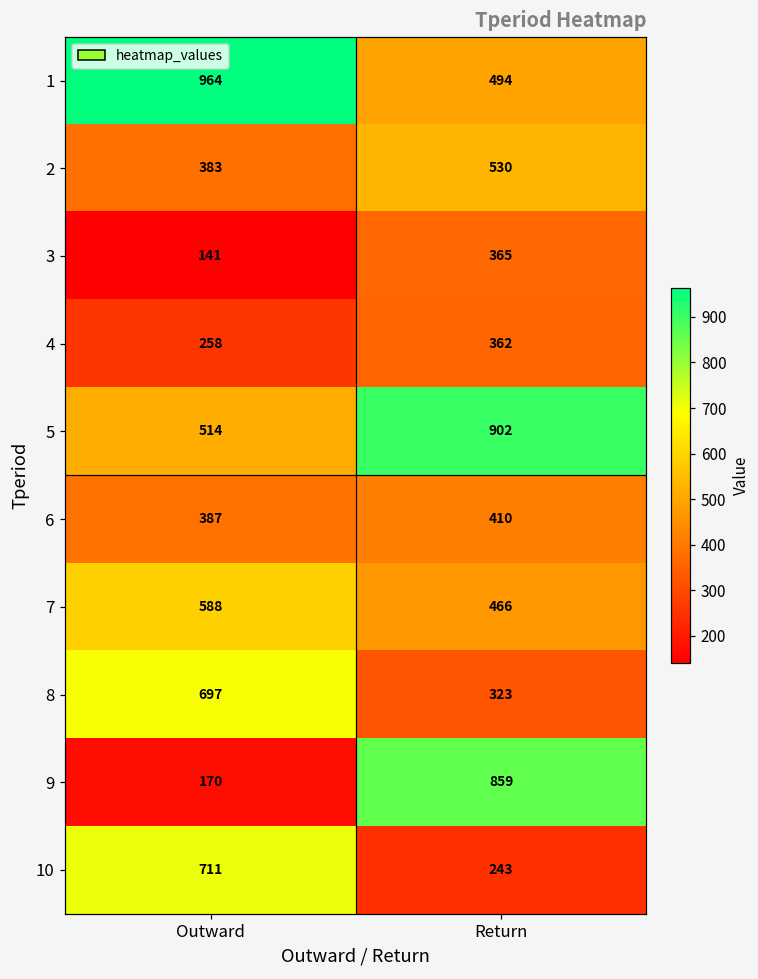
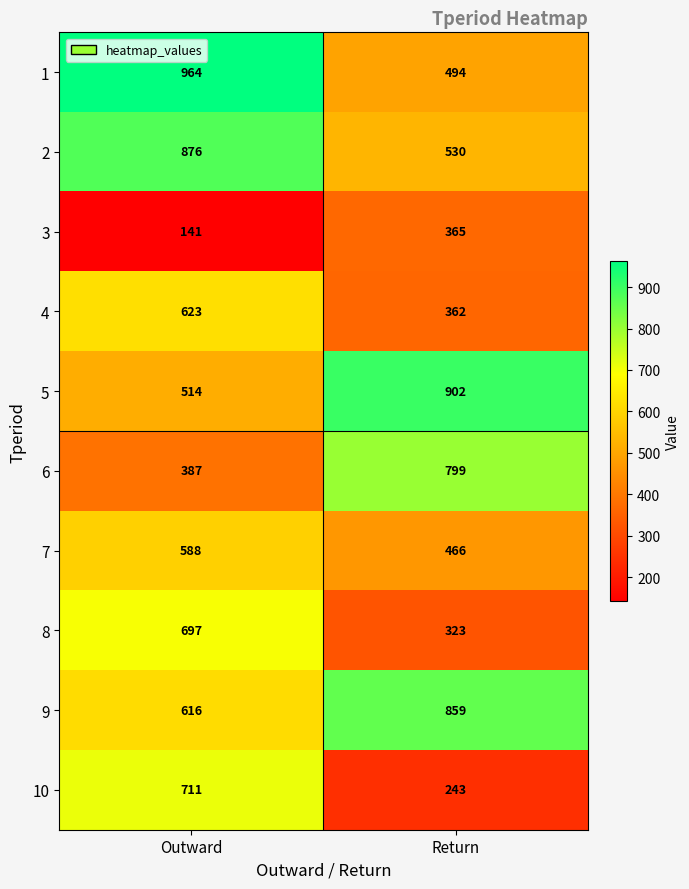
2, Outward: 383 -> 876
4, Outward: 258 -> 623
6, Return: 410 -> 799
9, Outward: 170 -> 616
